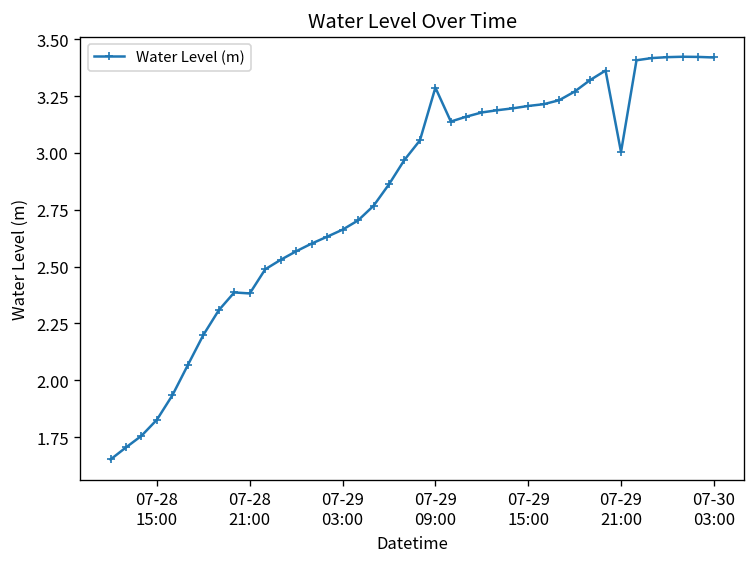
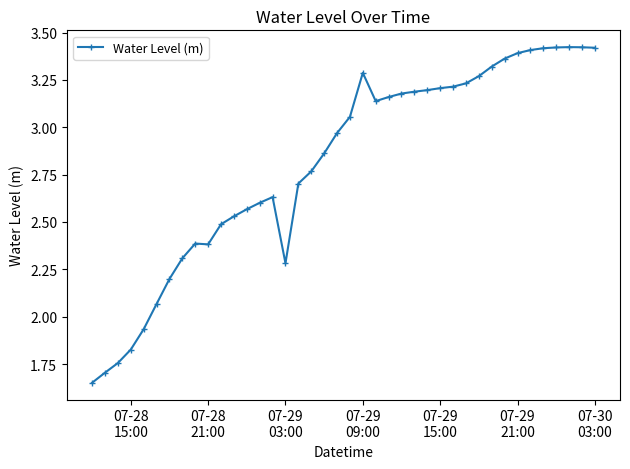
07-29 03:00: 2.66 -> 2.28
07-29 21:00: 3.00 -> 3.39
